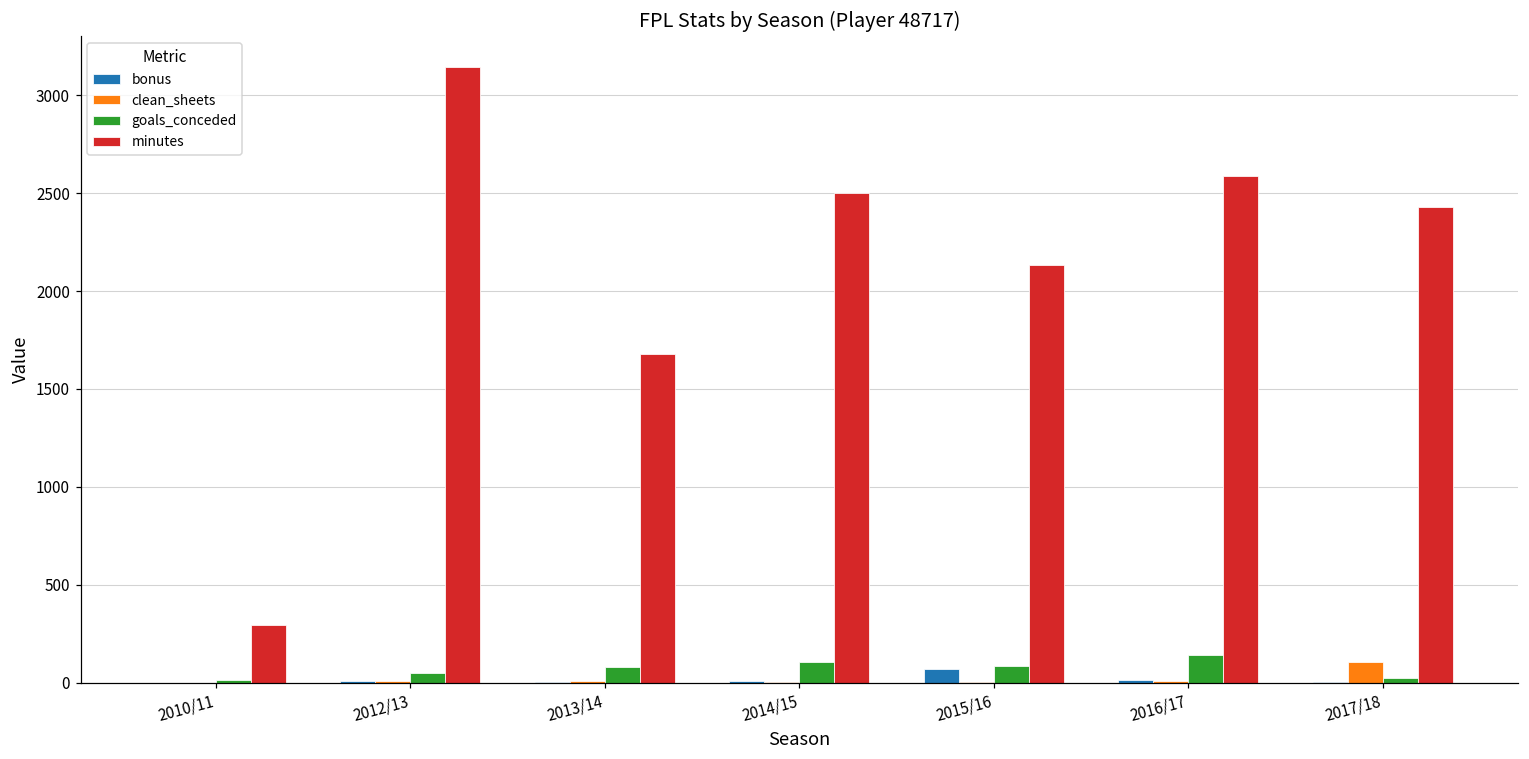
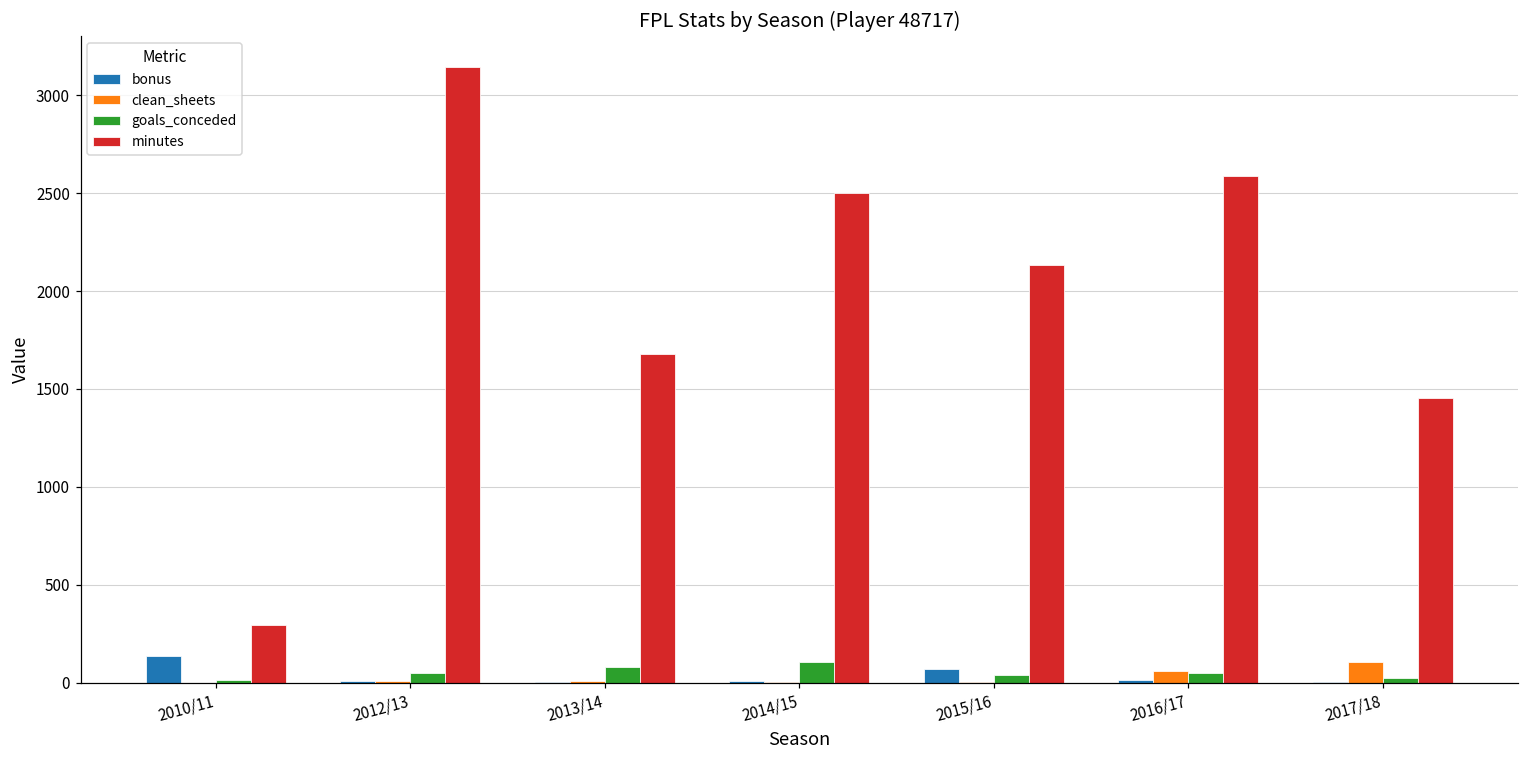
bonus, 2010/11: 0 -> 140
goals_conceded, 2015/16: 80 -> 40
clean_sheets, 2016/17: 10 -> 60
goals_conceded, 2016/17: 140 -> 50
minutes, 2017/18: 2430 -> 1450
